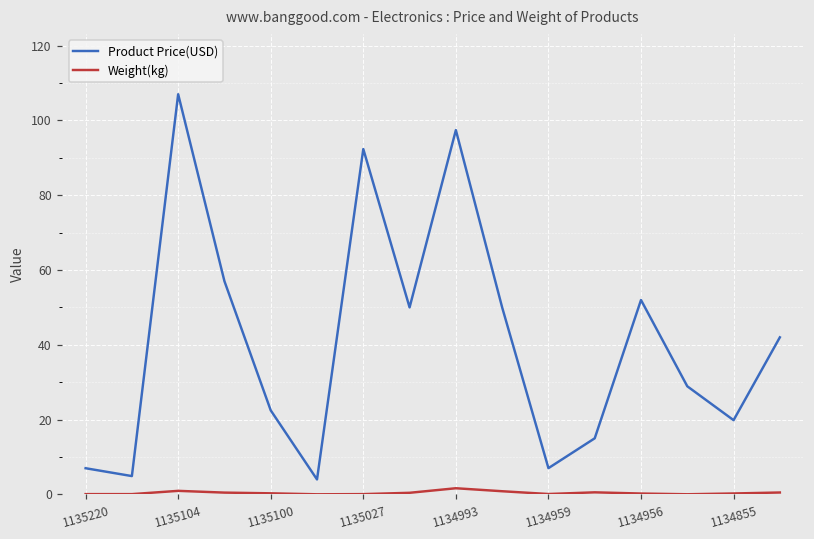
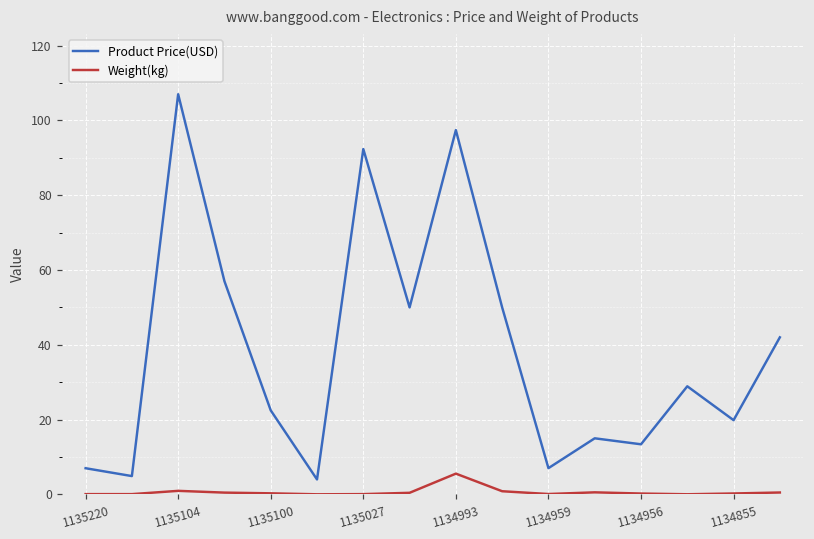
Weight(kg), 1134993: 2 -> 6
Product Price(USD), 1134956: 52 -> 13
